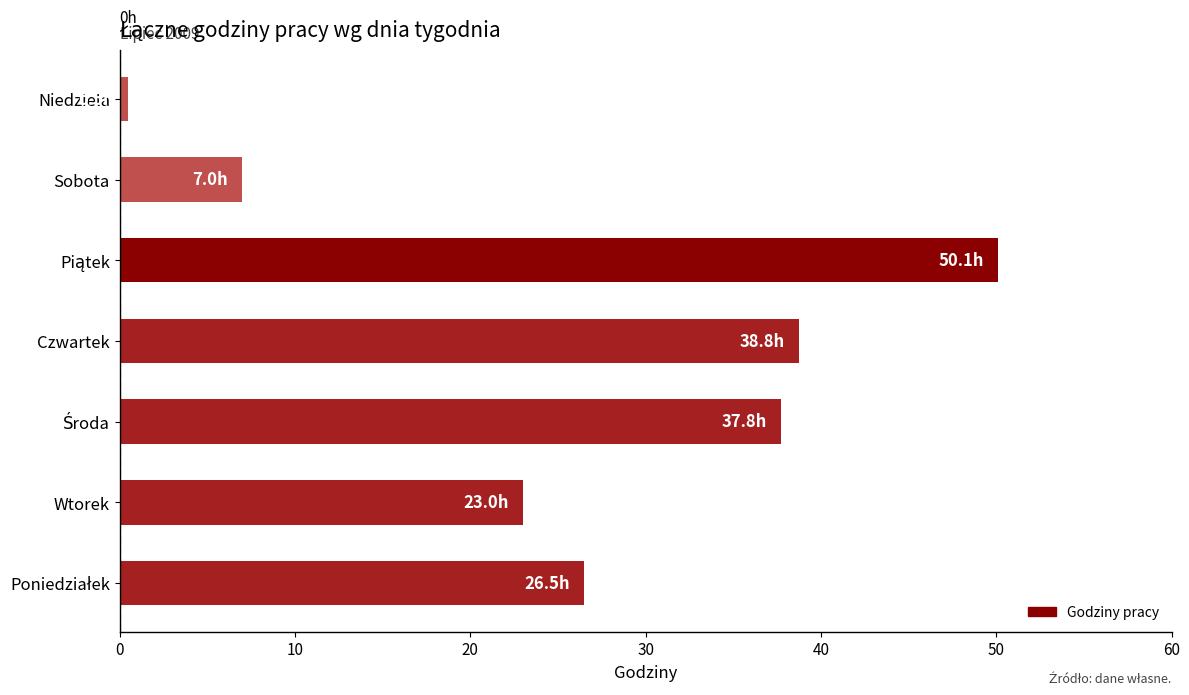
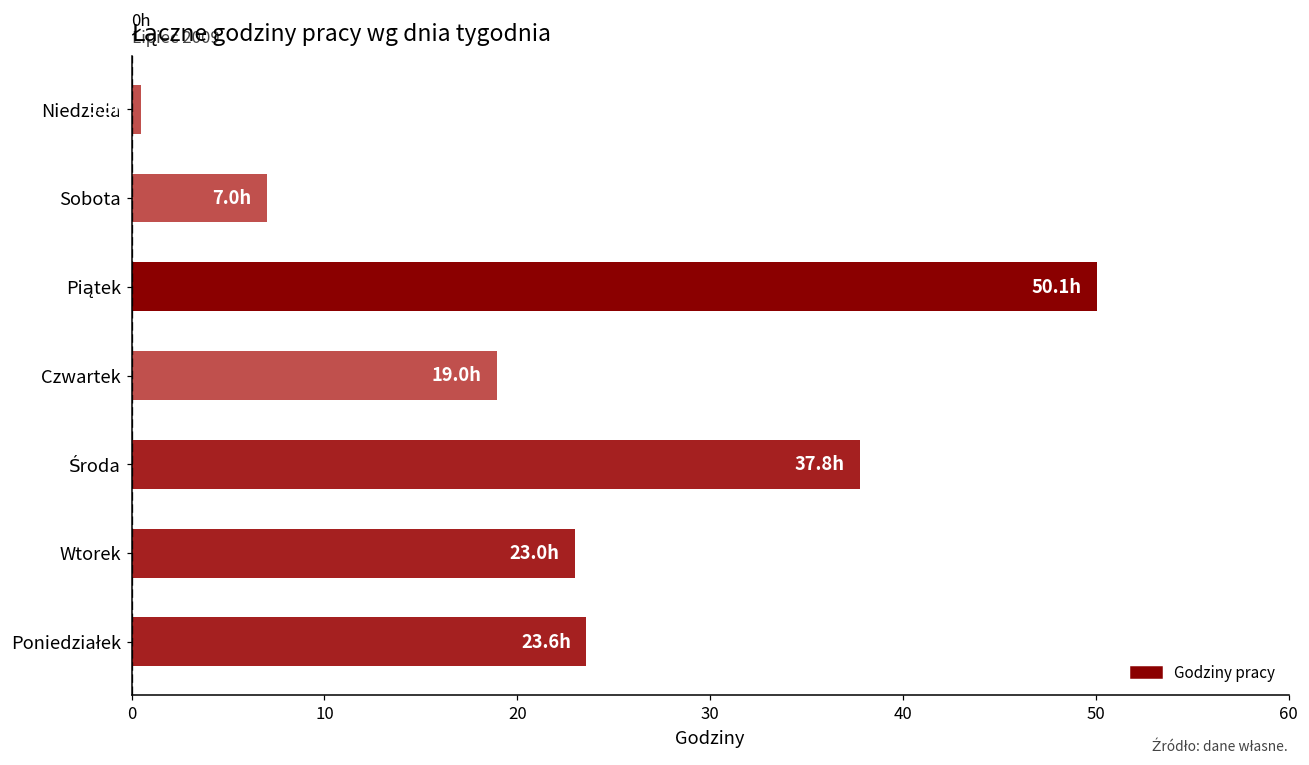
Czwartek: 38.8h -> 19.0h
Poniedziałek: 26.5h -> 23.6h
